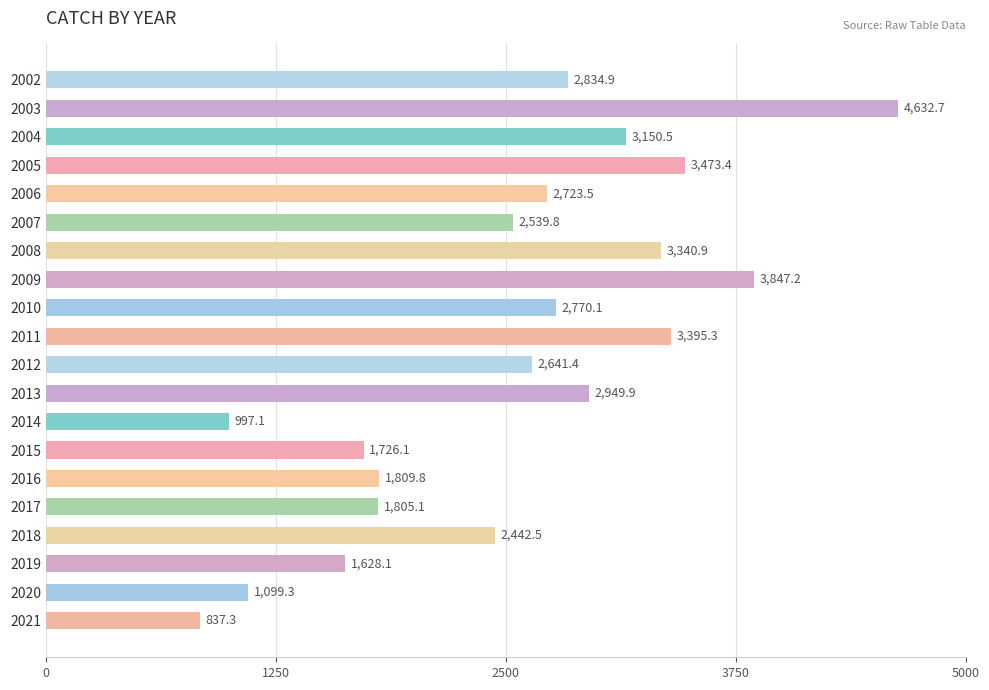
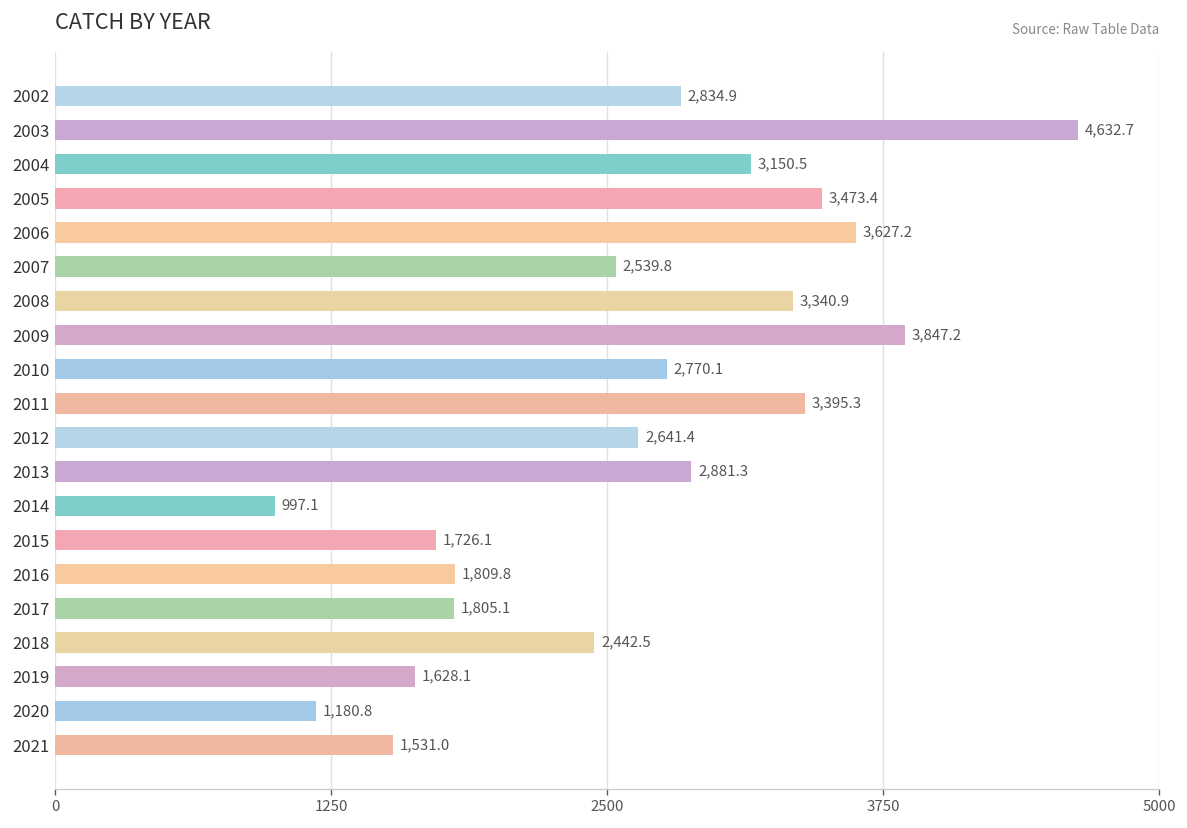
2006: 2,723.5 -> 3,627.2
2013: 2,949.9 -> 2,881.3
2020: 1,099.3 -> 1,180.8
2021: 837.3 -> 1,531.0
